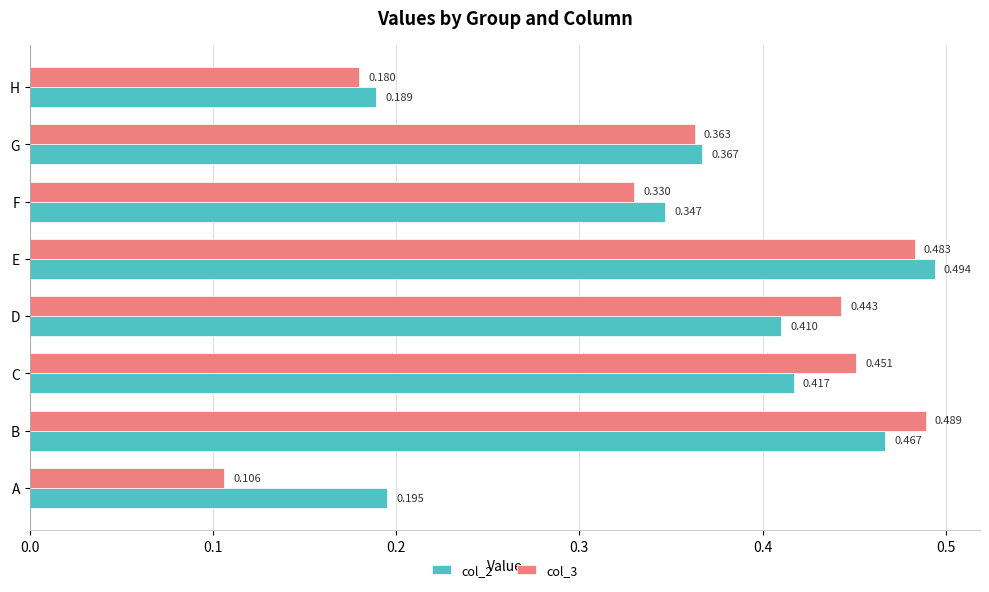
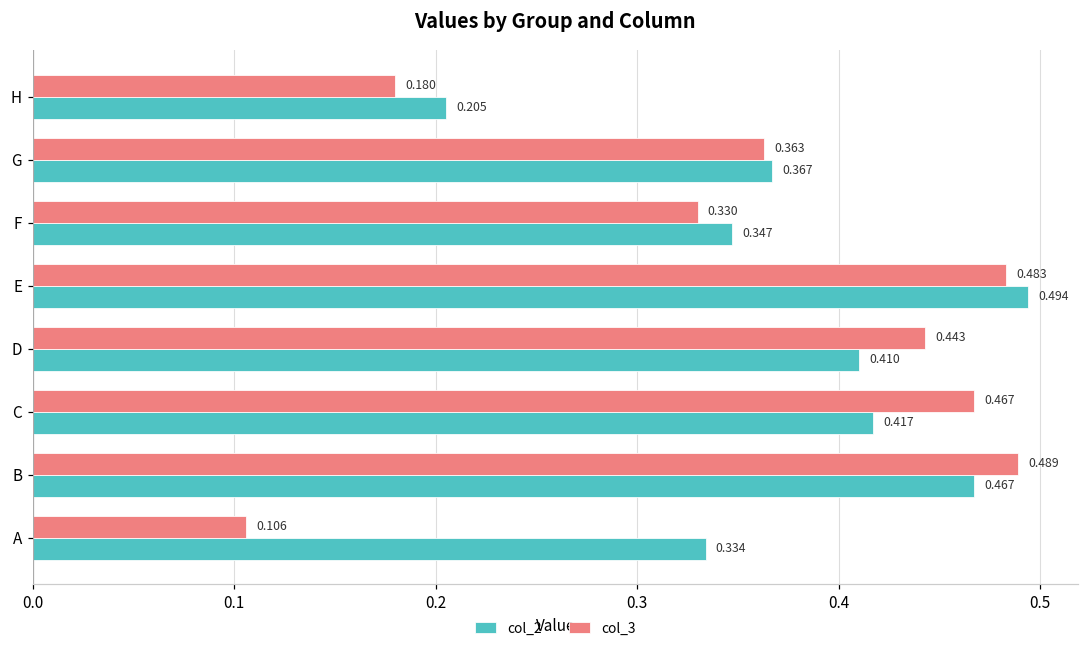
col_2, H: 0.189 -> 0.205
col_3, C: 0.451 -> 0.467
col_2, A: 0.195 -> 0.334
